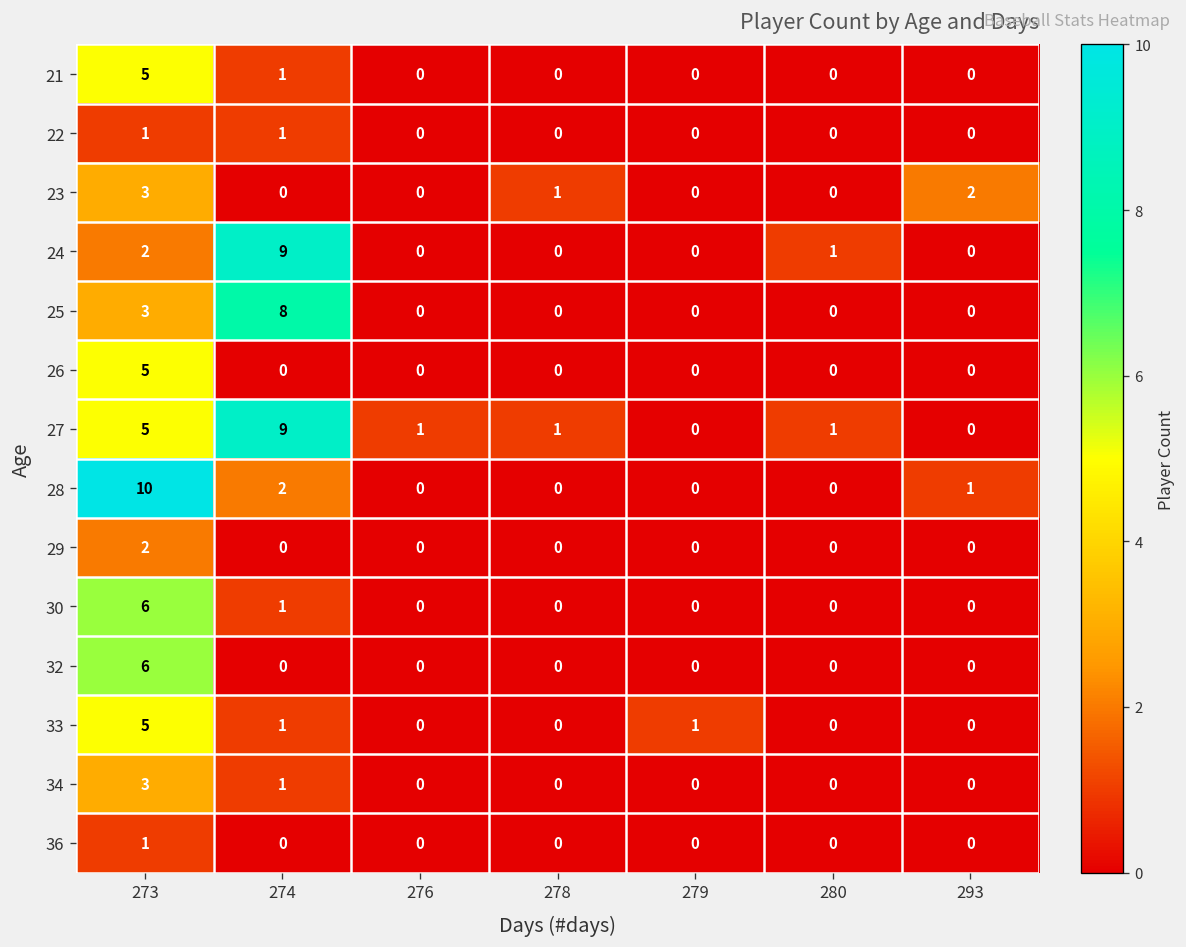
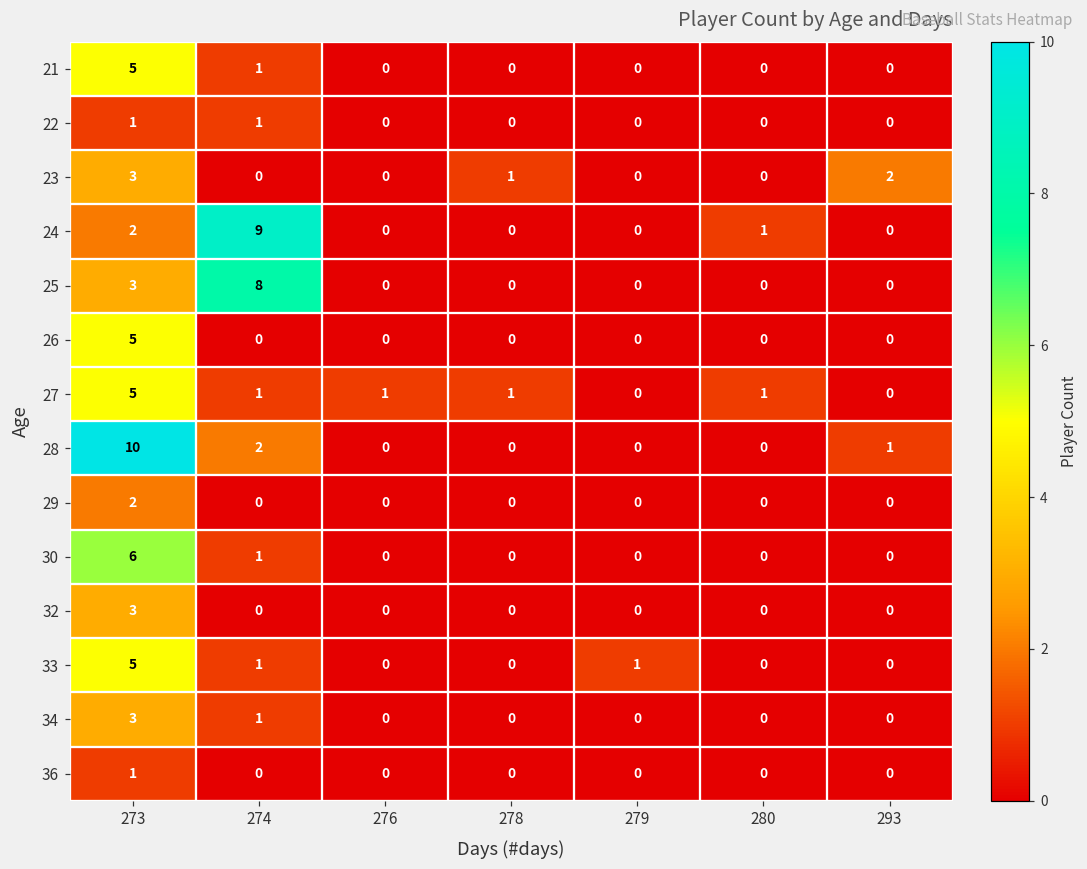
27, 274: 9 -> 1
32, 273: 6 -> 3
